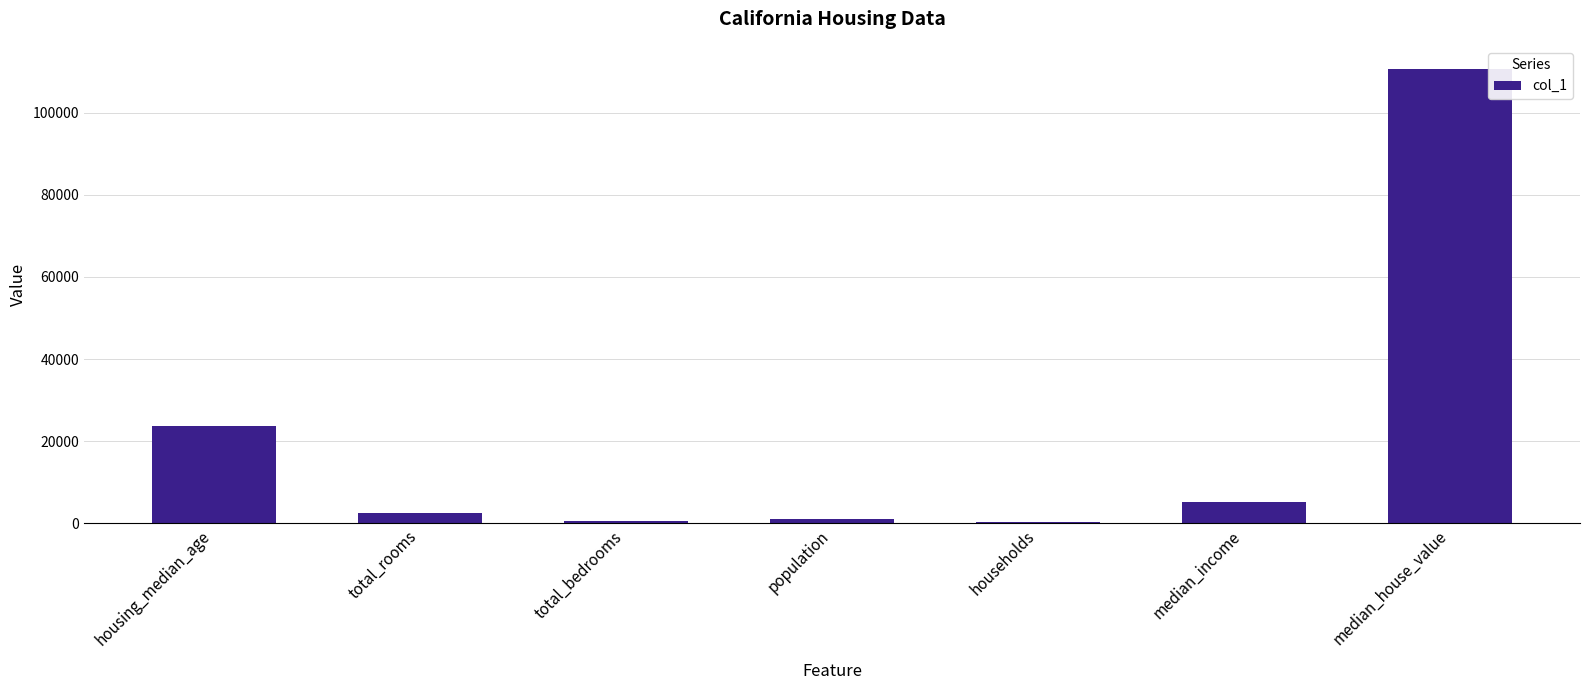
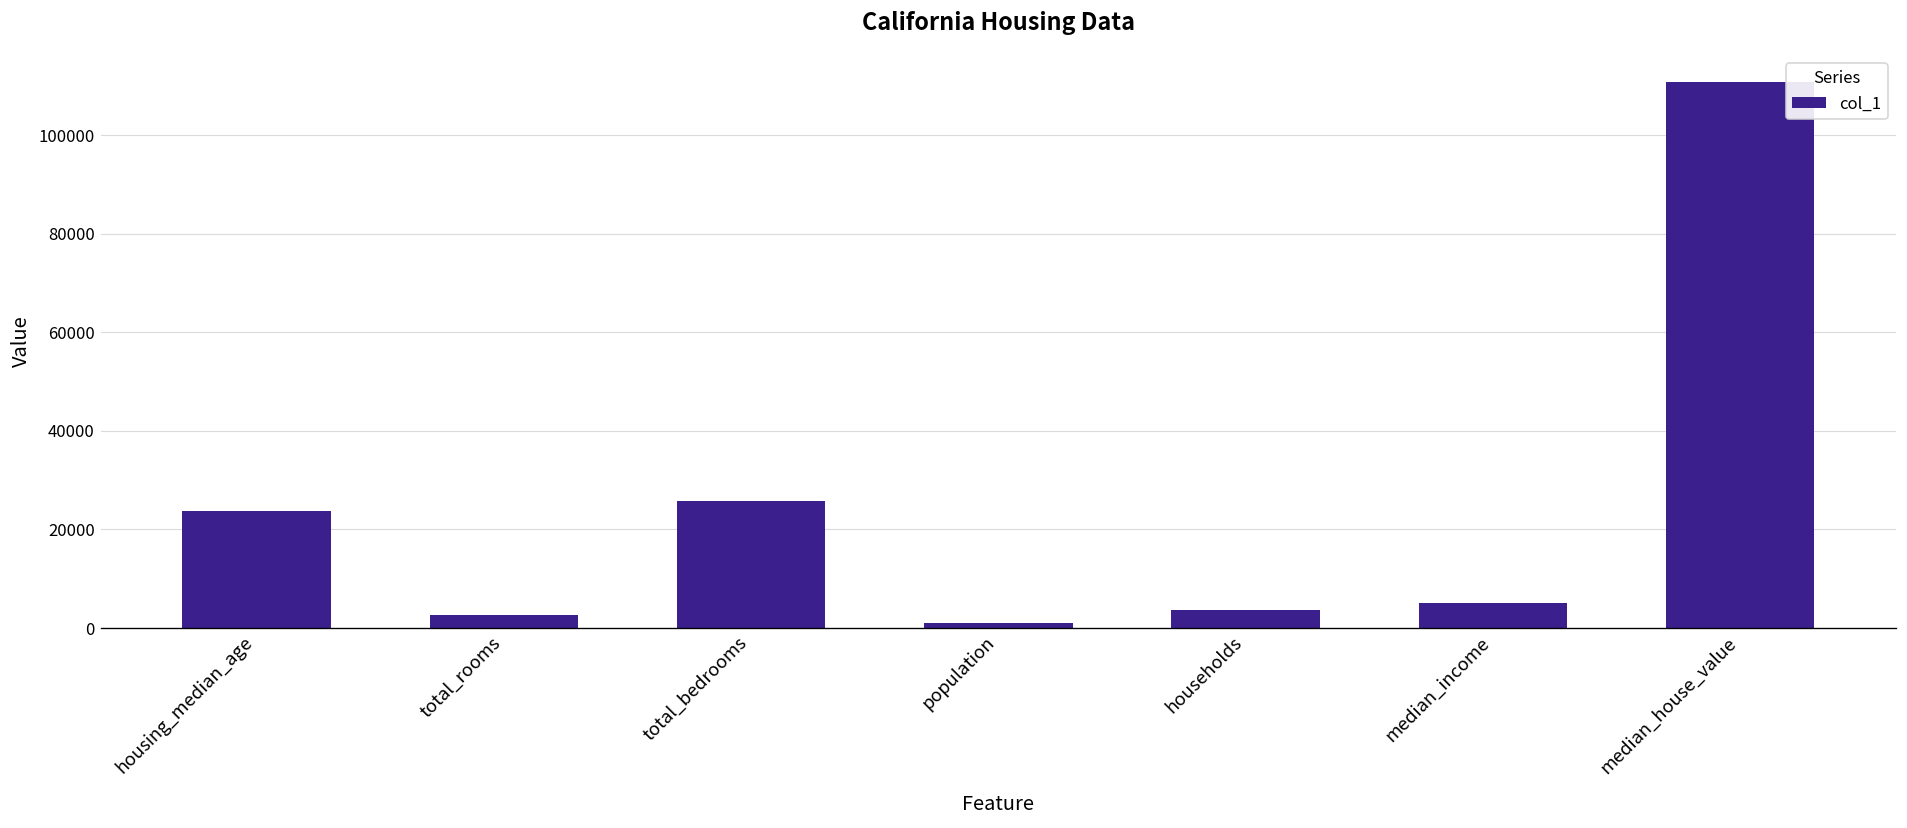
total_bedrooms: 1000 -> 26000
households: 0 -> 4000
